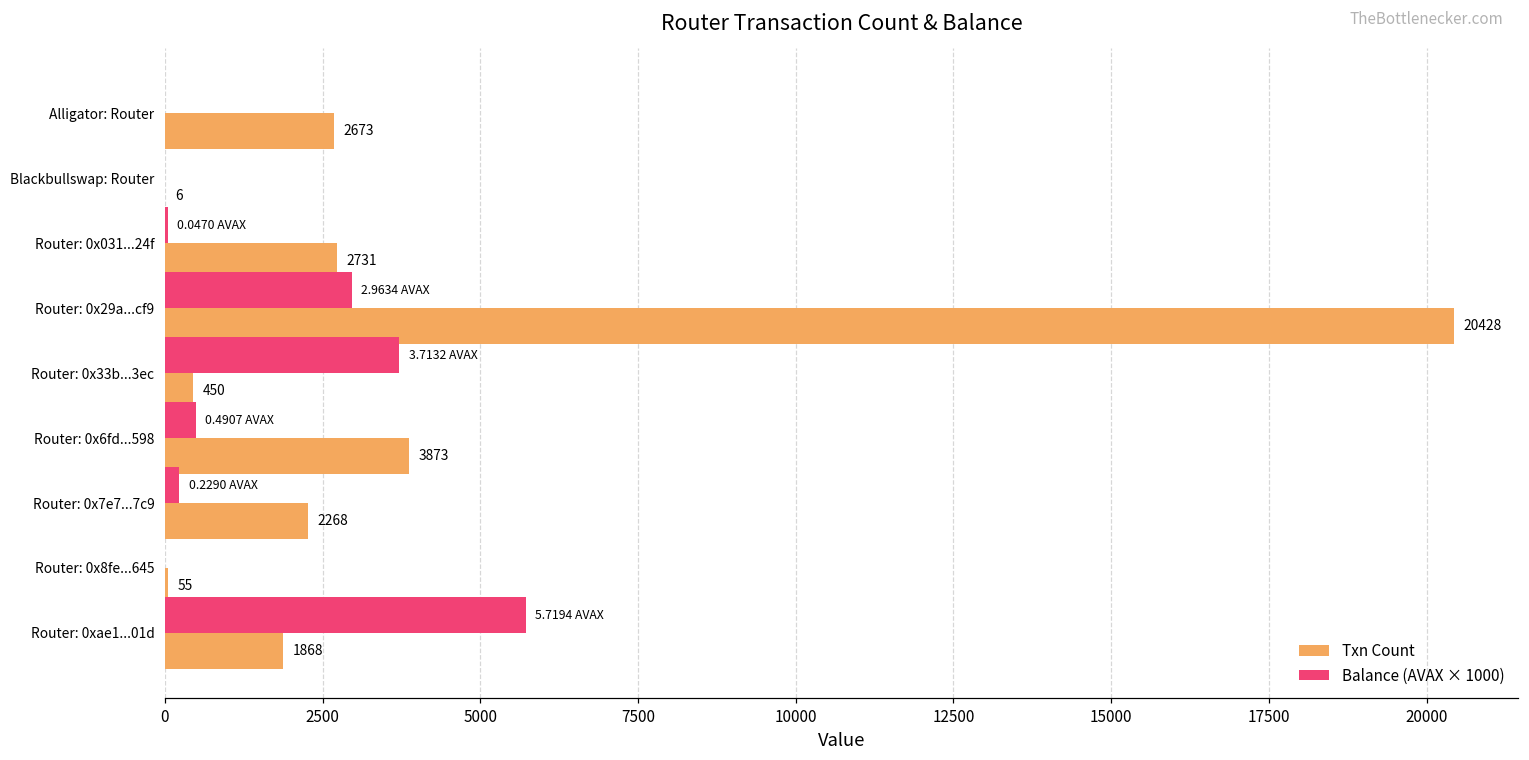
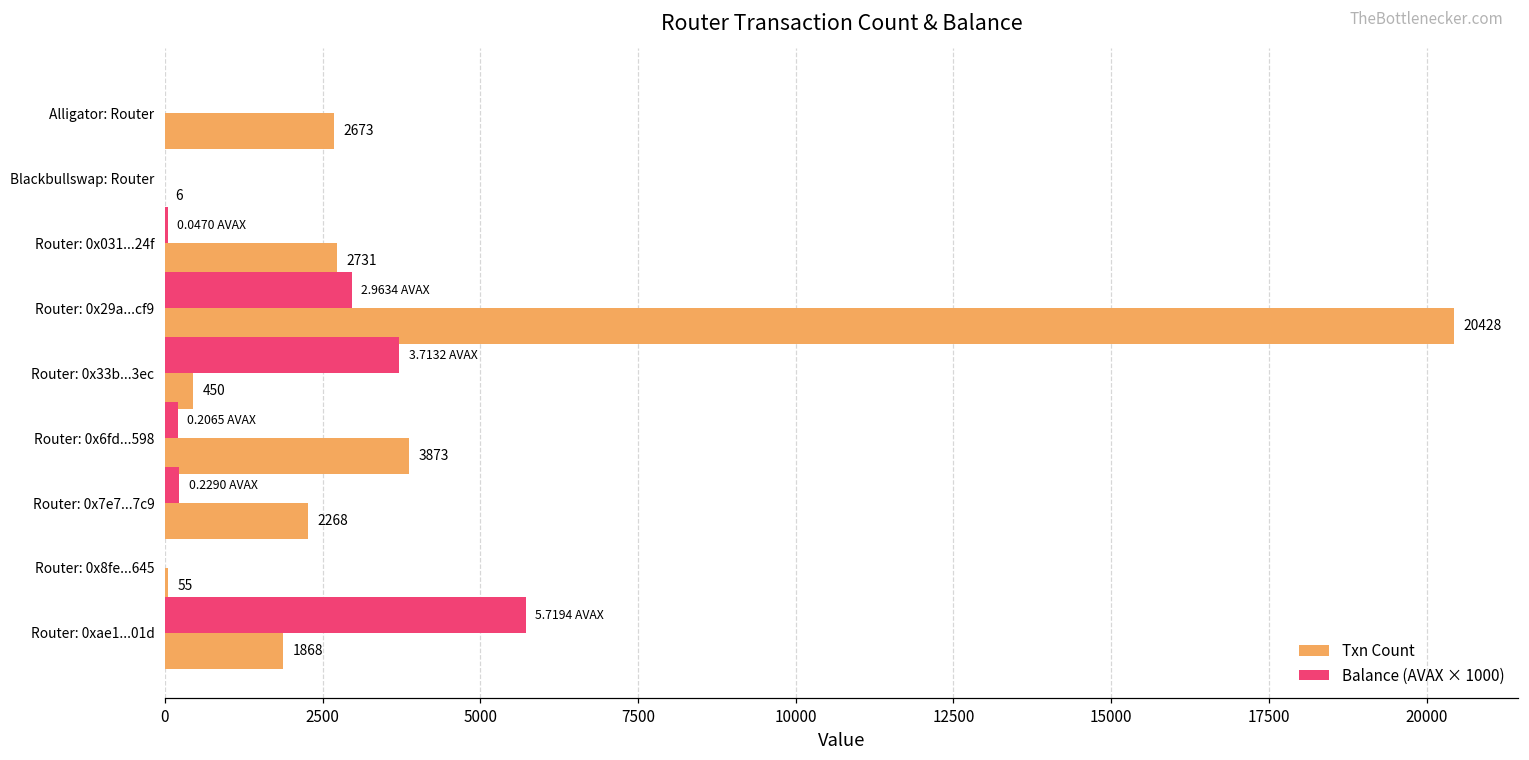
Balance (AVAX × 1000), Router: 0x6fd...598: 0.4907 -> 0.2065
